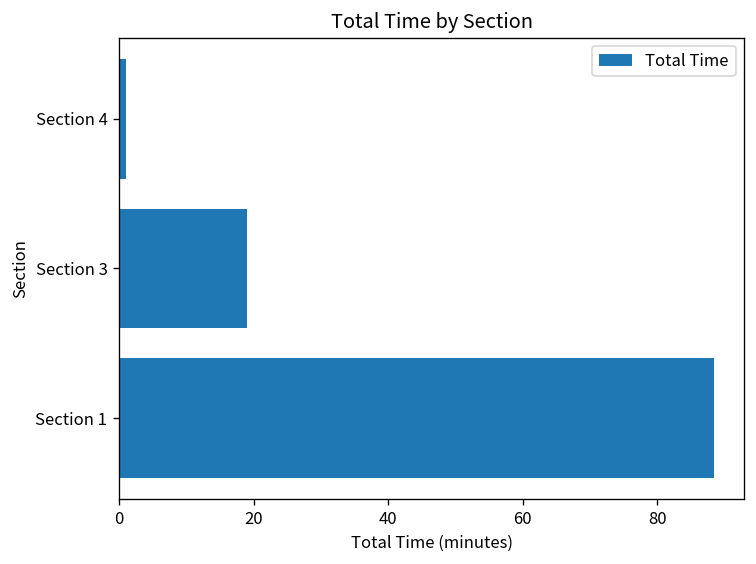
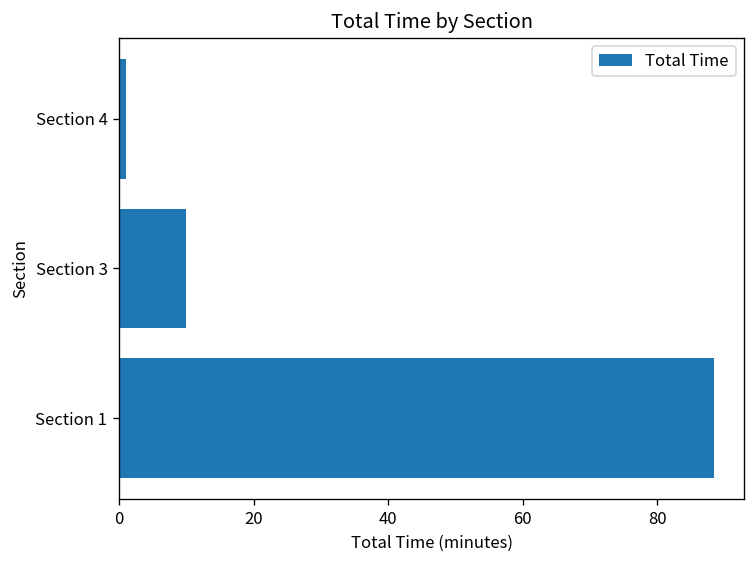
Section 3: 19 -> 10
